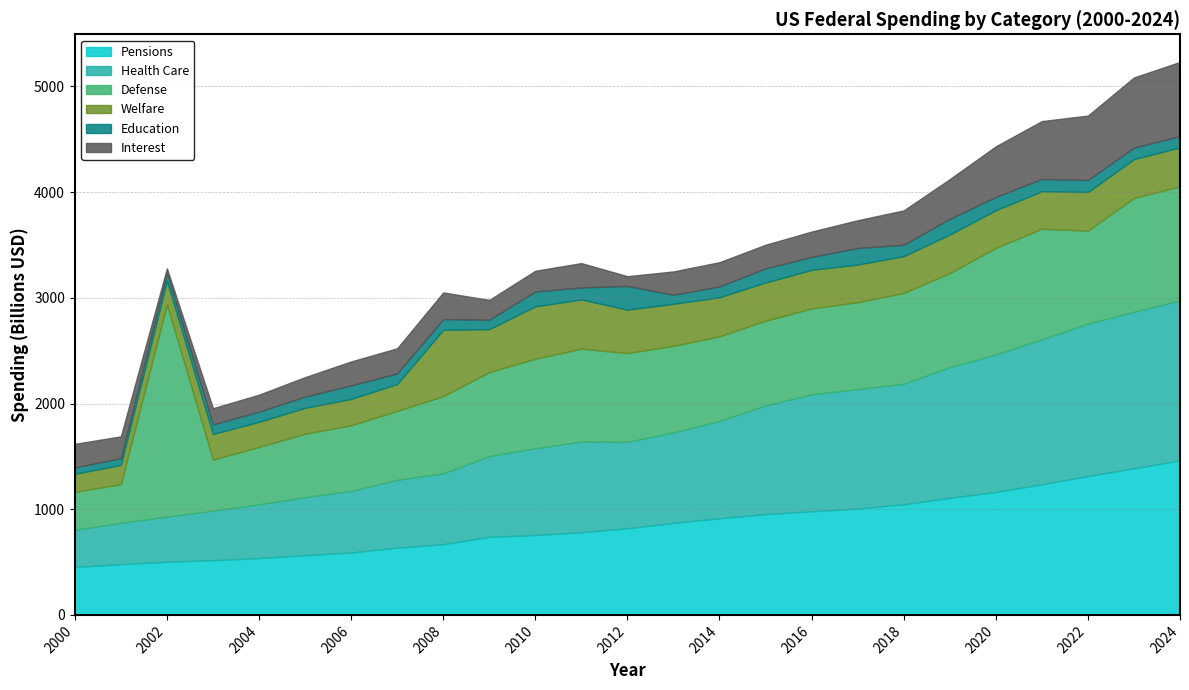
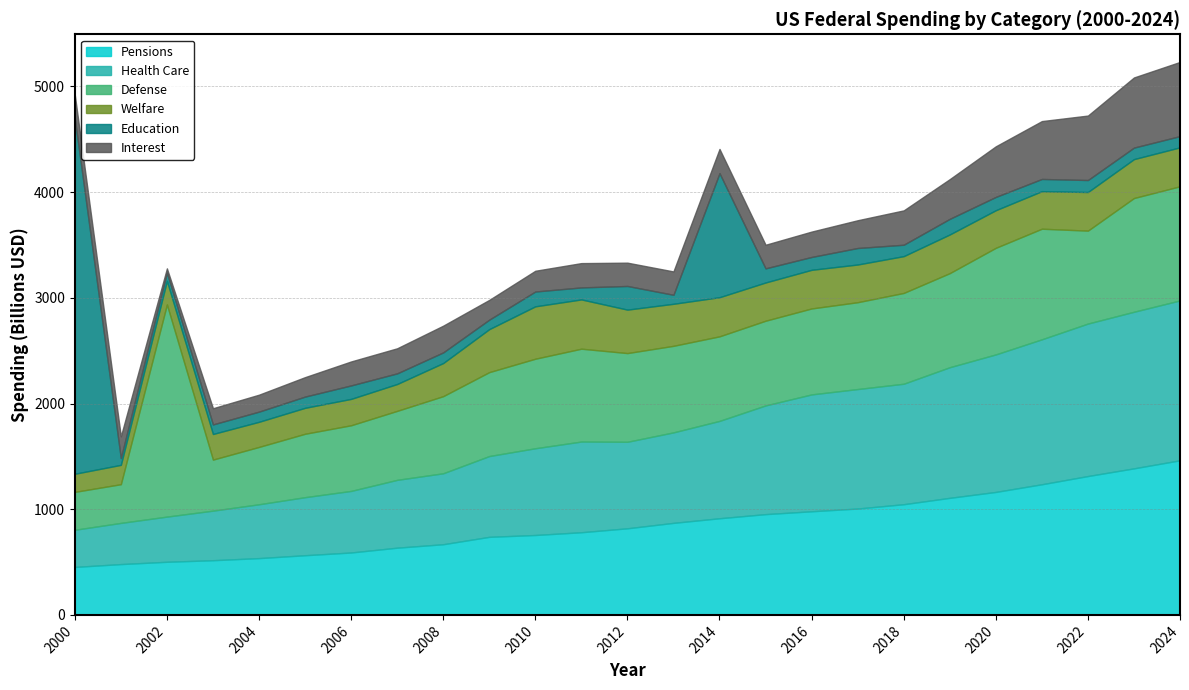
Education, 2000: 60 -> 3360
Welfare, 2008: 630 -> 310
Interest, 2012: 90 -> 220
Education, 2014: 100 -> 1170
